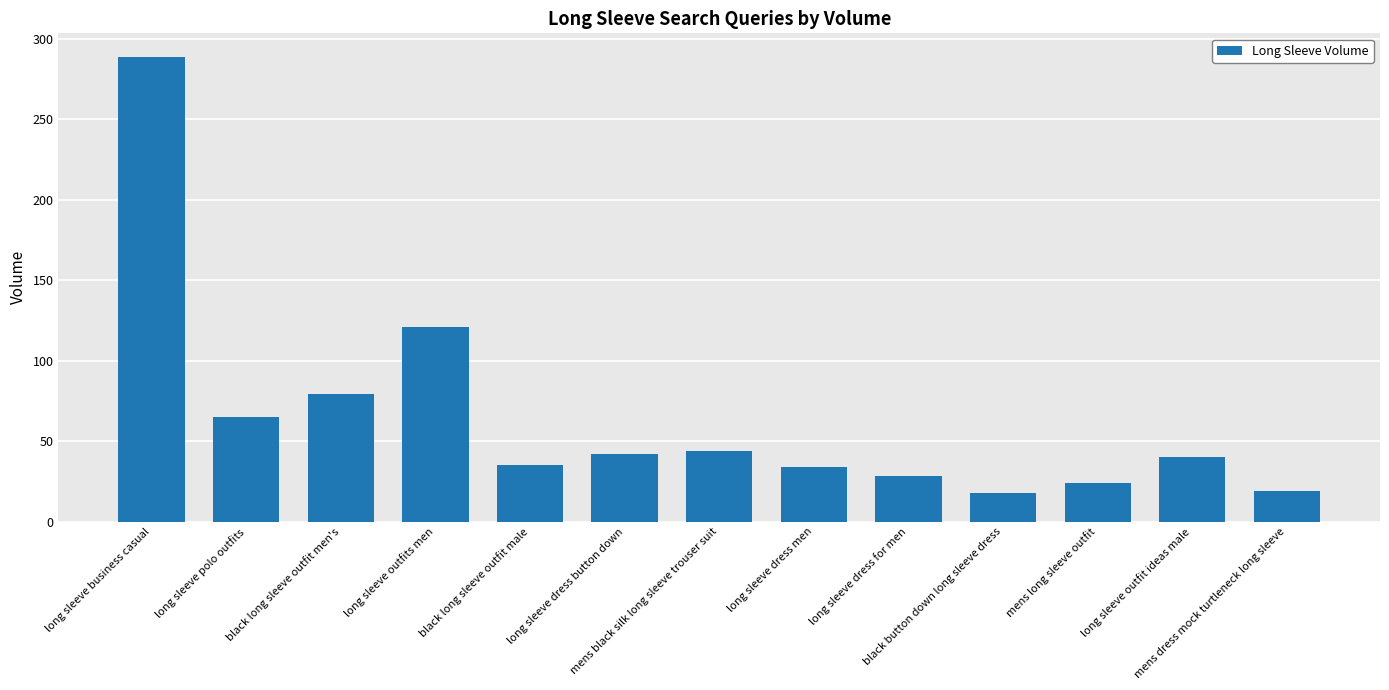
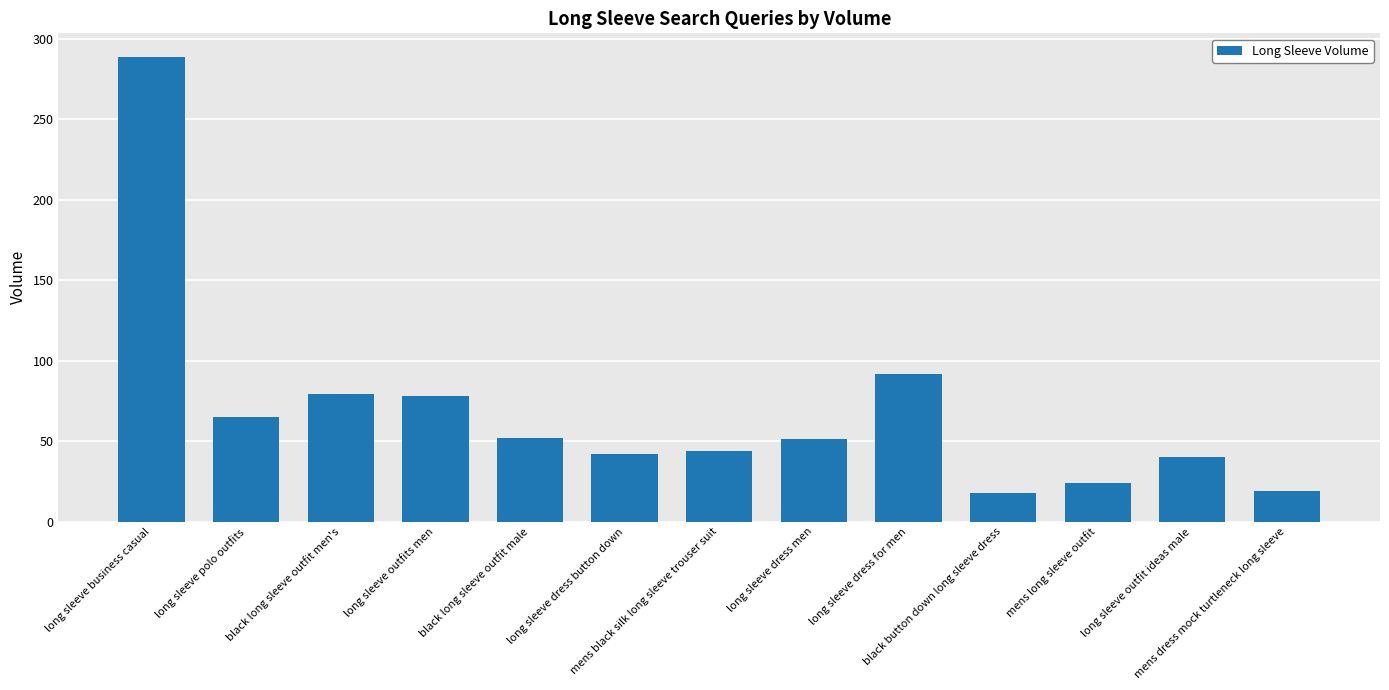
long sleeve outfits men: 121 -> 78
black long sleeve outfit male: 35 -> 52
long sleeve dress men: 34 -> 51
long sleeve dress for men: 28 -> 92
